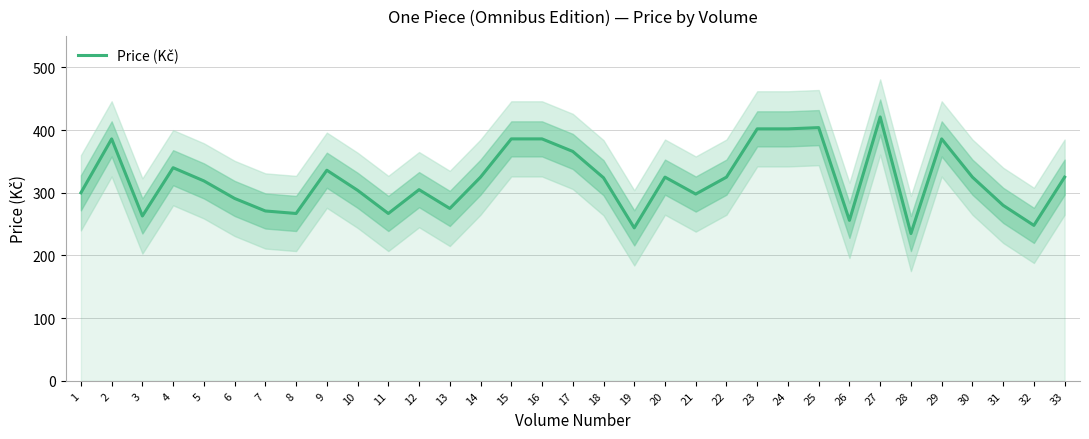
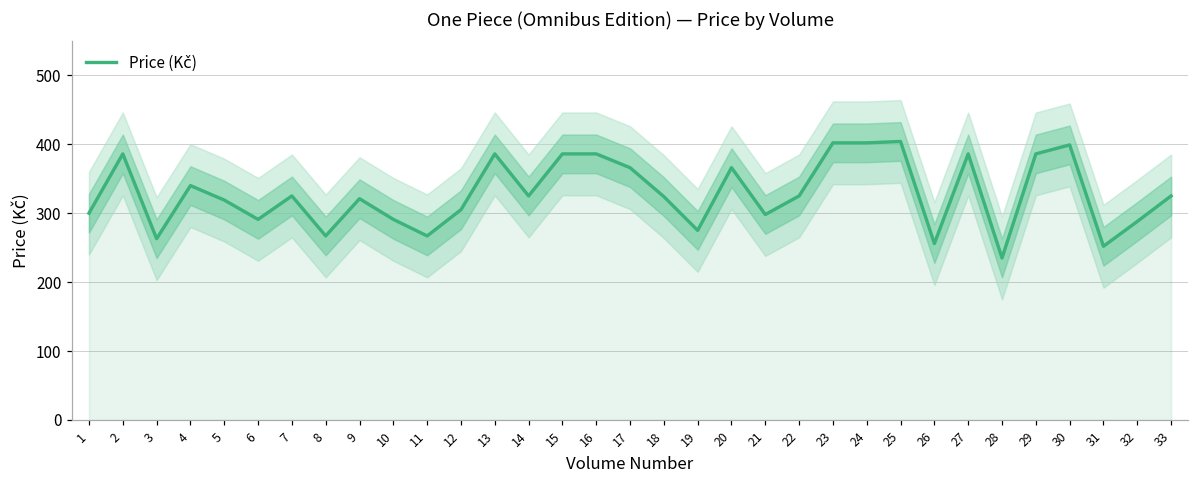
Price (Kč), 7: 270 -> 330
Price (Kč), 9: 340 -> 320
Price (Kč), 10: 300 -> 290
Price (Kč), 13: 280 -> 390
Price (Kč), 19: 240 -> 280
Price (Kč), 20: 330 -> 370
Price (Kč), 27: 420 -> 390
Price (Kč), 30: 330 -> 400
Price (Kč), 31: 280 -> 250
Price (Kč), 32: 250 -> 290
